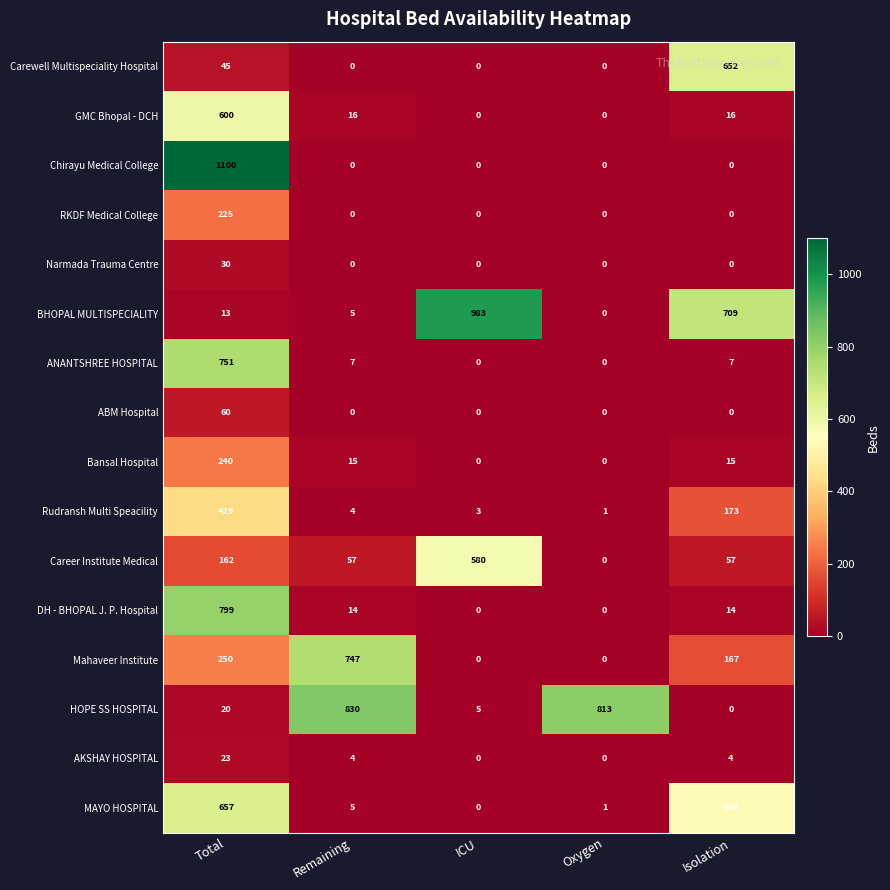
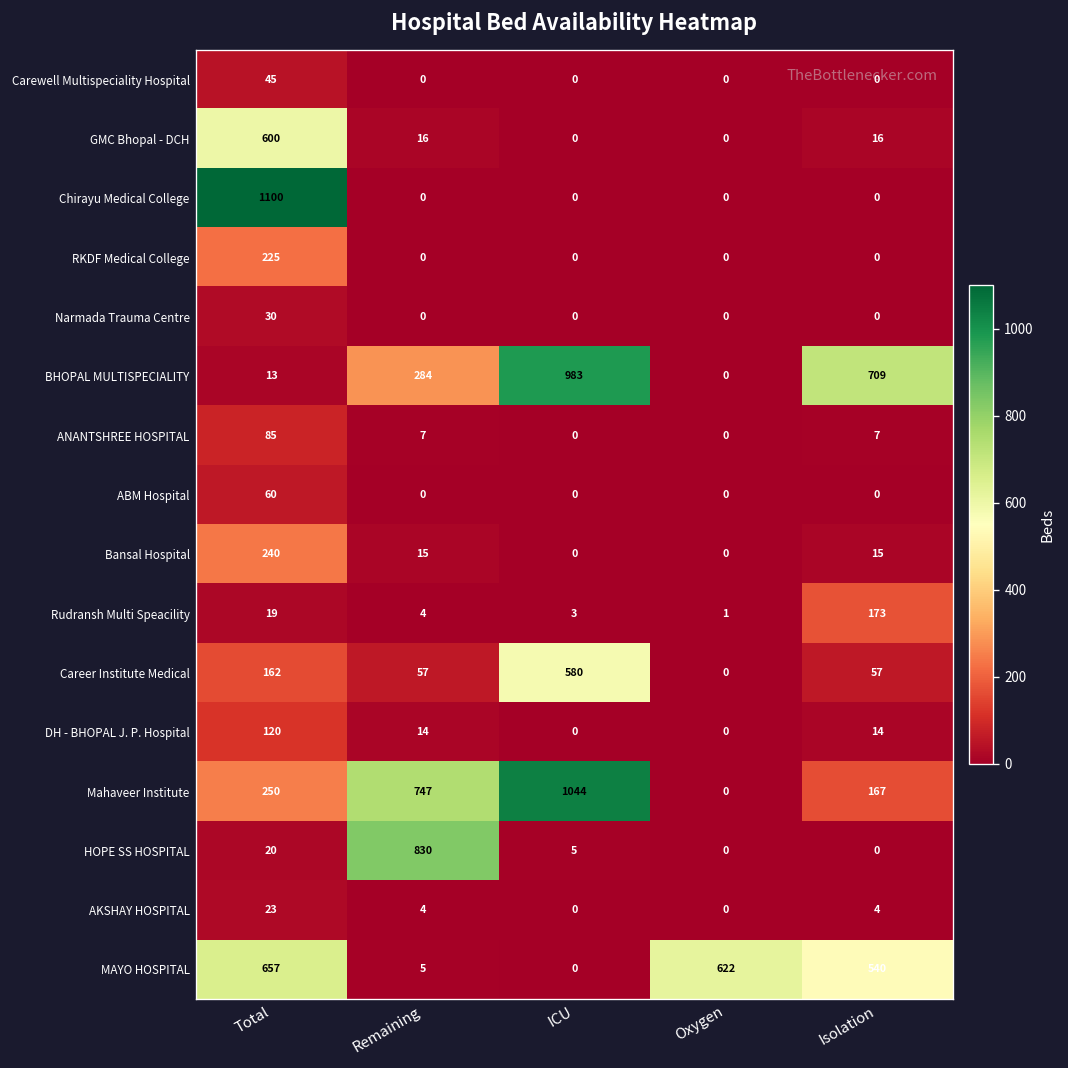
Carewell Multispeciality Hospital, Isolation: 652 -> 0
BHOPAL MULTISPECIALITY, Remaining: 5 -> 284
ANANTSHREE HOSPITAL, Total: 751 -> 85
Rudransh Multi Speacility, Total: 429 -> 19
DH - BHOPAL J. P. Hospital, Total: 799 -> 120
Mahaveer Institute, ICU: 0 -> 1044
HOPE SS HOSPITAL, Oxygen: 813 -> 0
MAYO HOSPITAL, Oxygen: 1 -> 622
